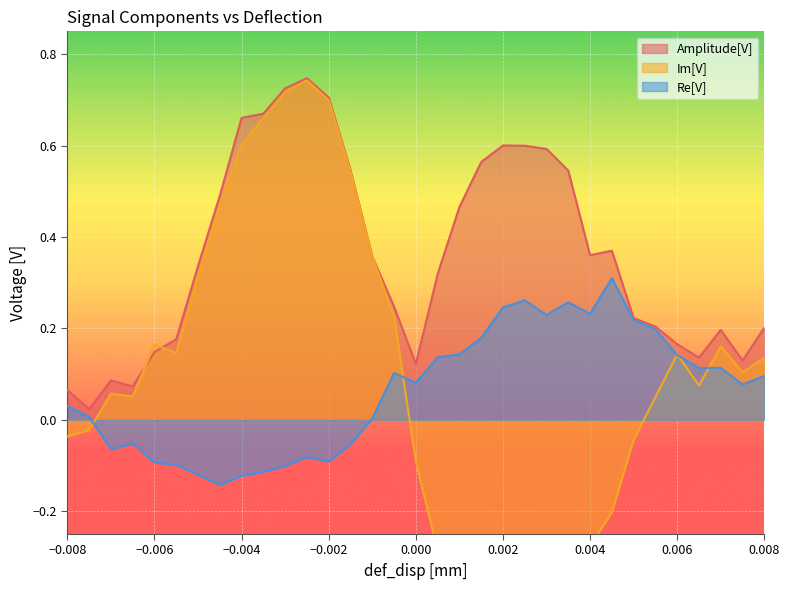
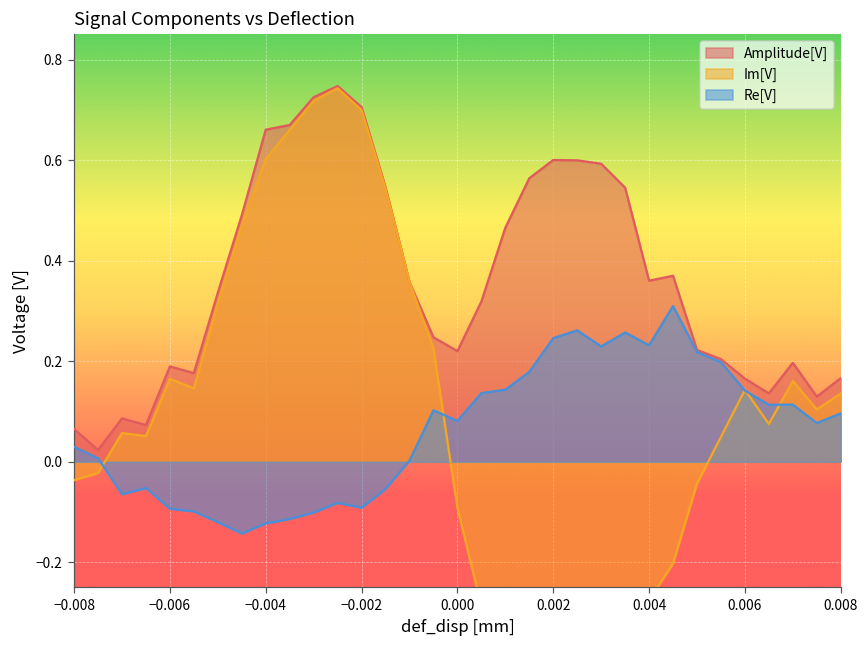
Amplitude[V], −0.006: 0.15 -> 0.19
Amplitude[V], 0.000: 0.12 -> 0.22
Amplitude[V], 0.008: 0.20 -> 0.17
